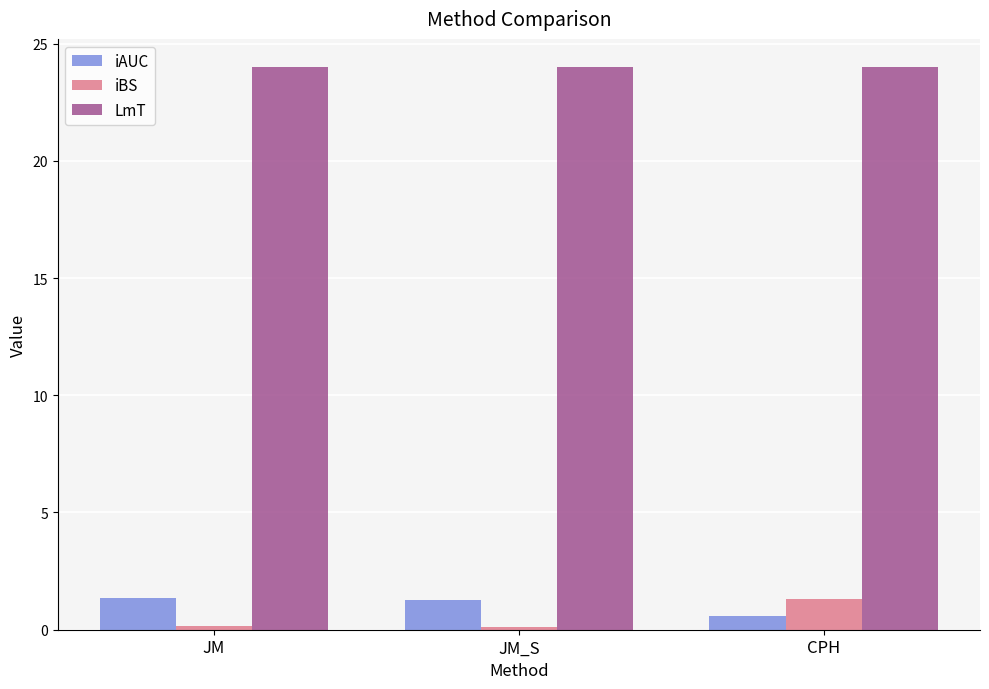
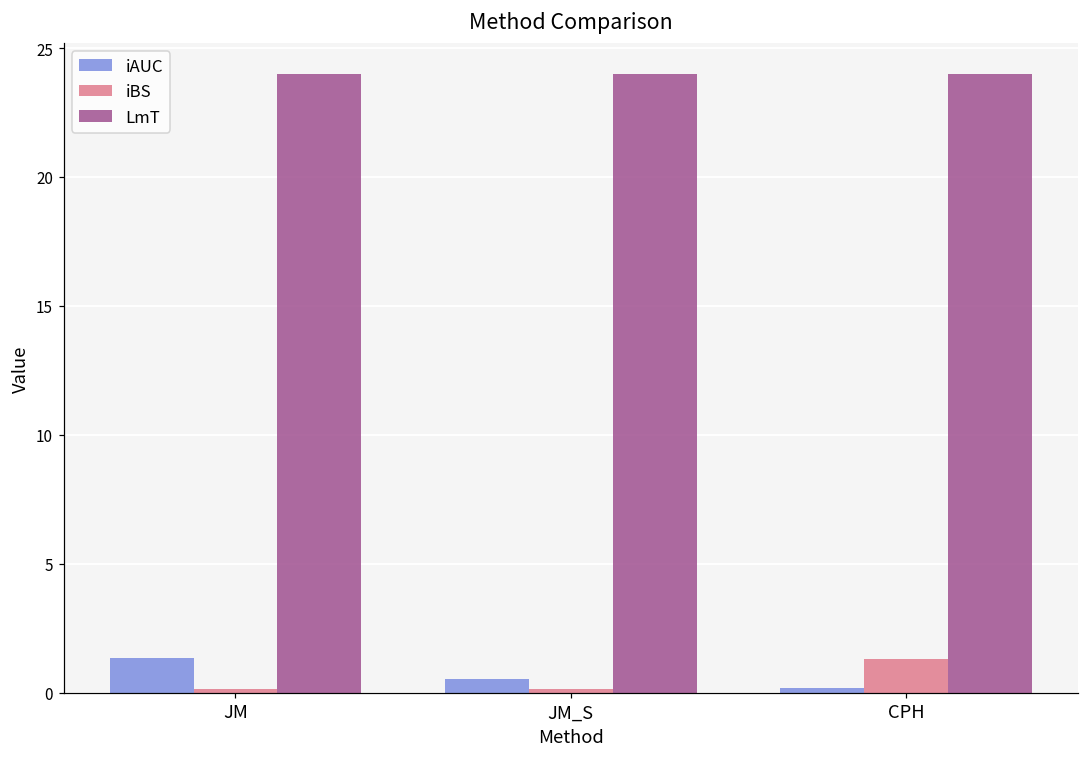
iAUC, JM_S: 1.3 -> 0.5
iAUC, CPH: 0.6 -> 0.2
